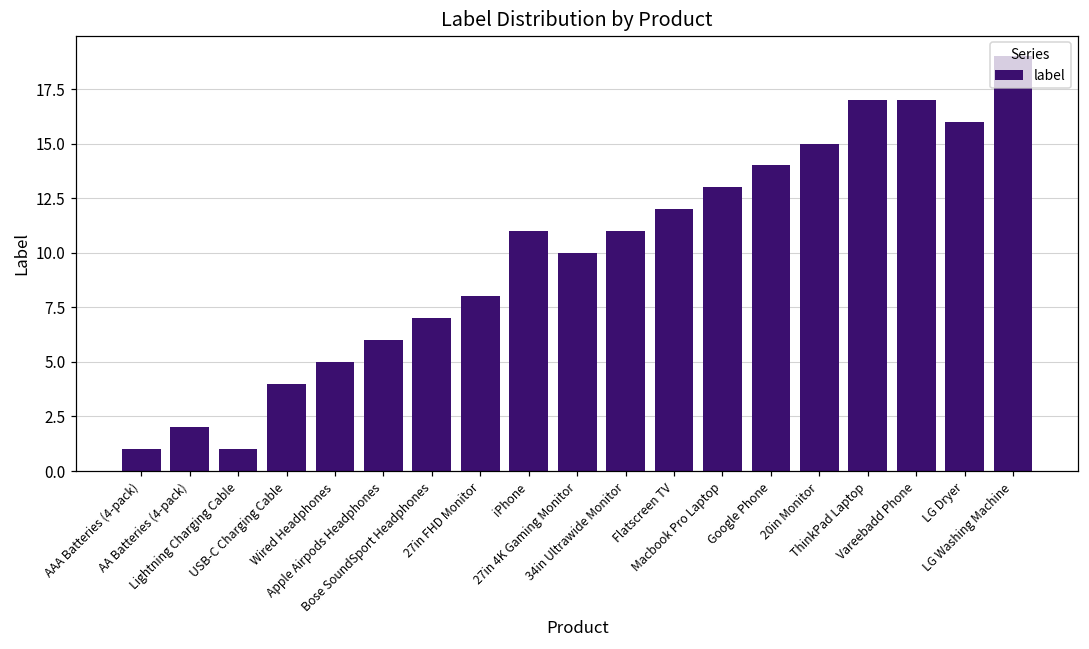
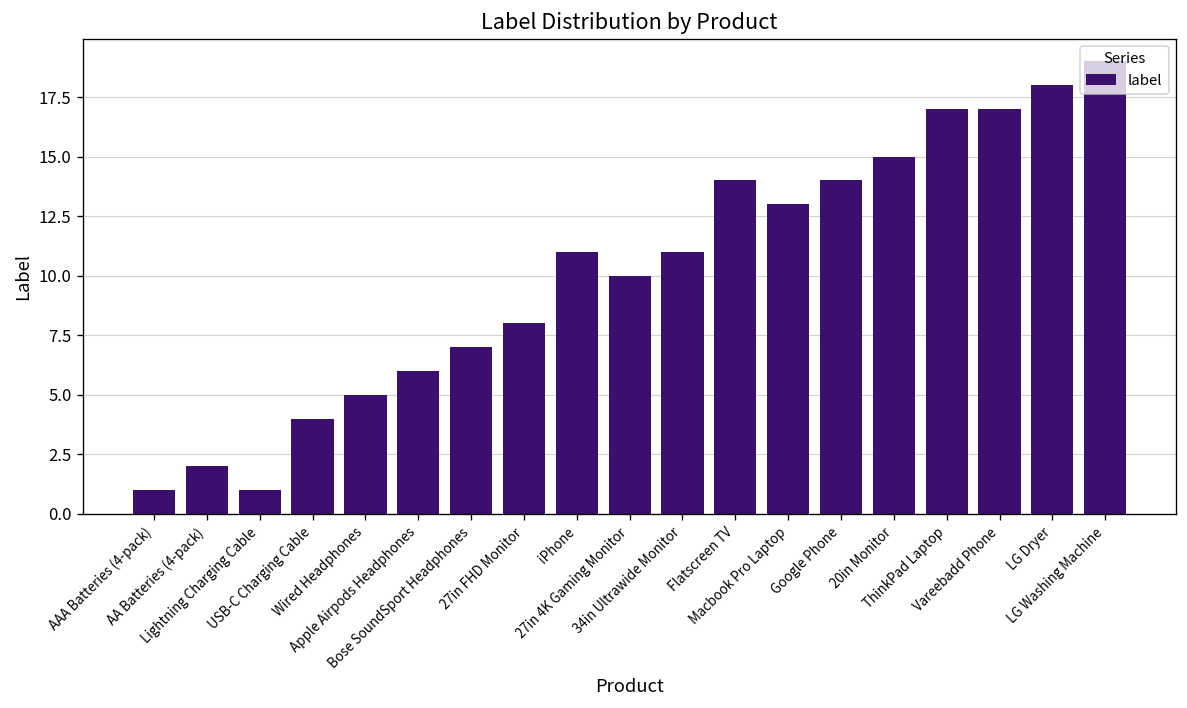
Flatscreen TV: 12 -> 14
LG Dryer: 16 -> 18
